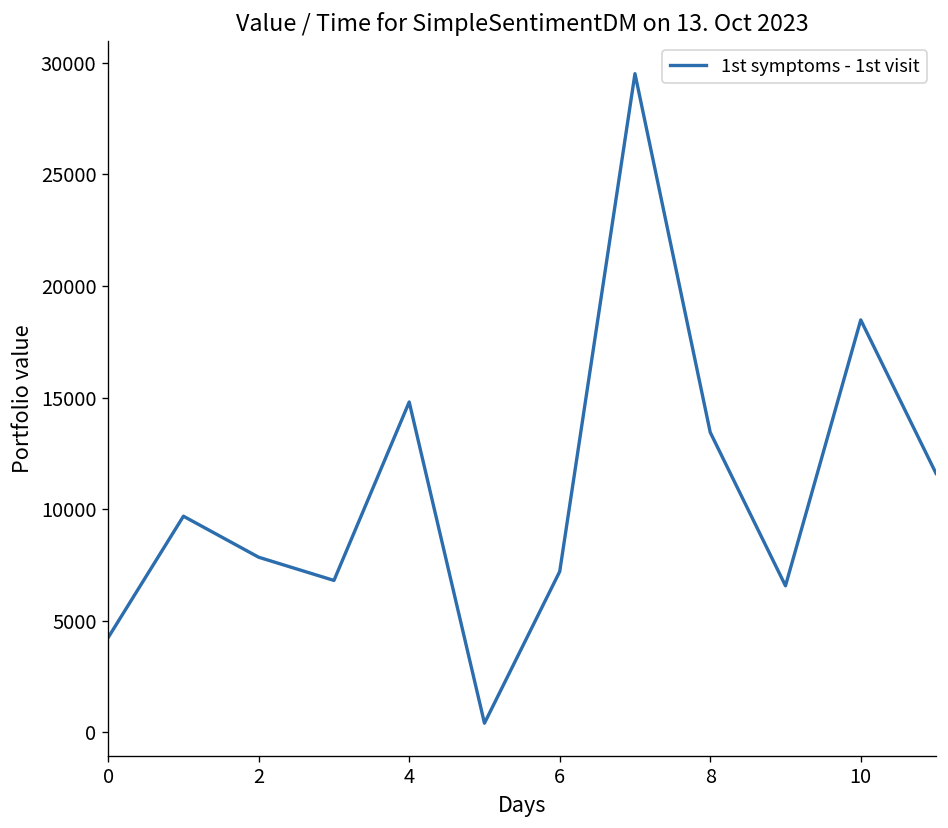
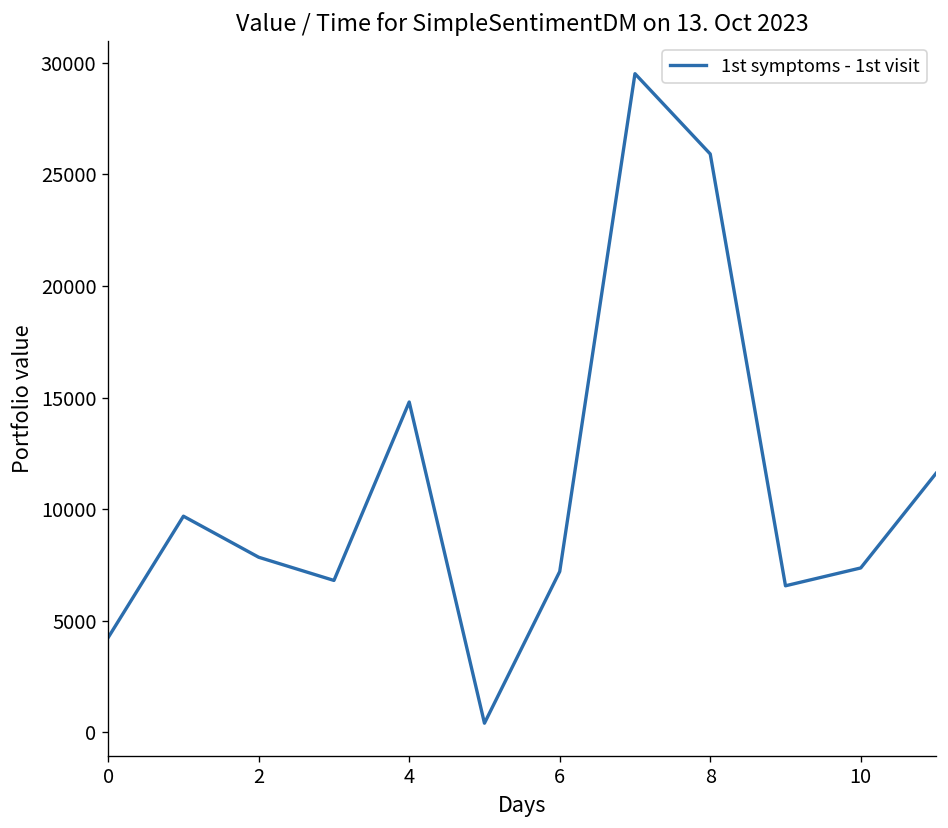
8: 13400 -> 25900
10: 18500 -> 7400
